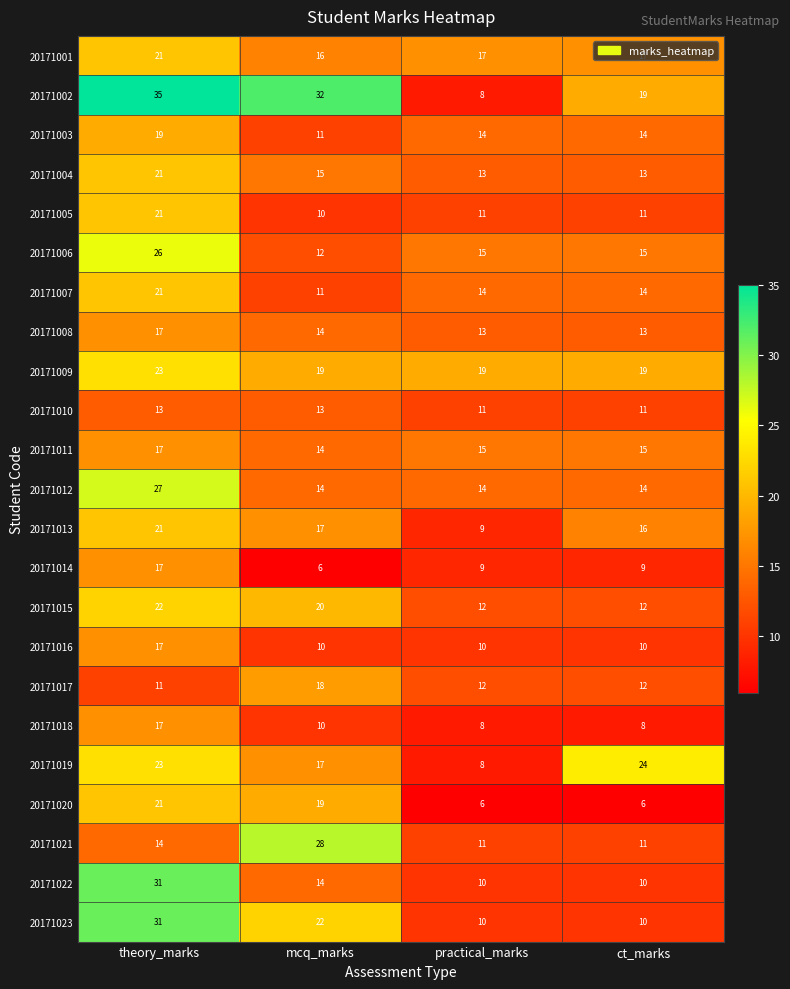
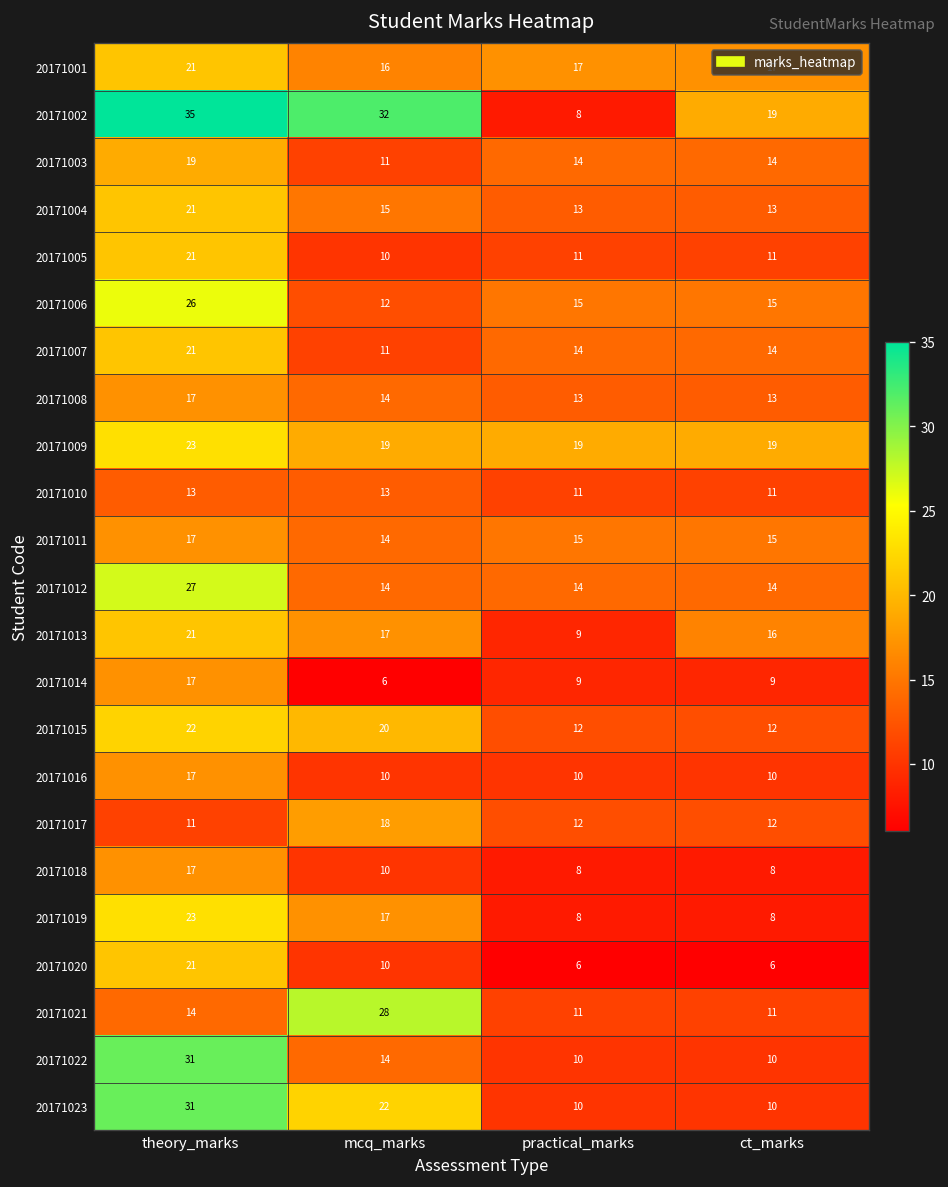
20171019, ct_marks: 24 -> 8
20171020, mcq_marks: 19 -> 10
